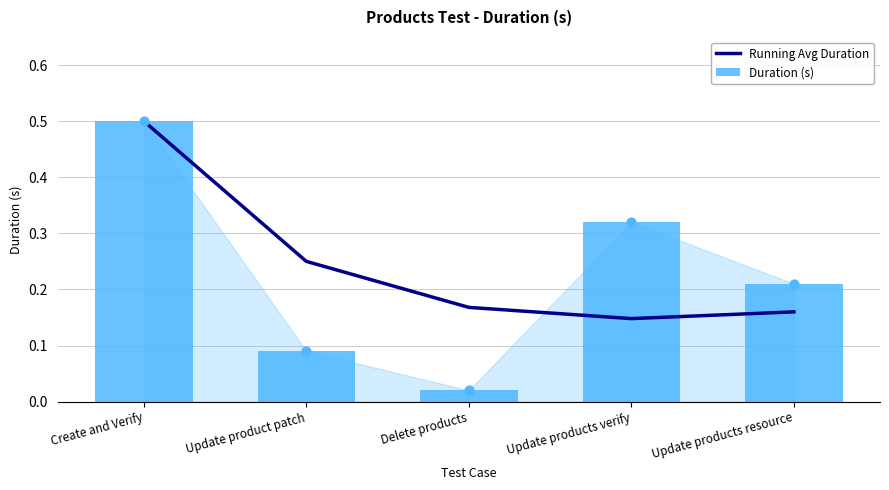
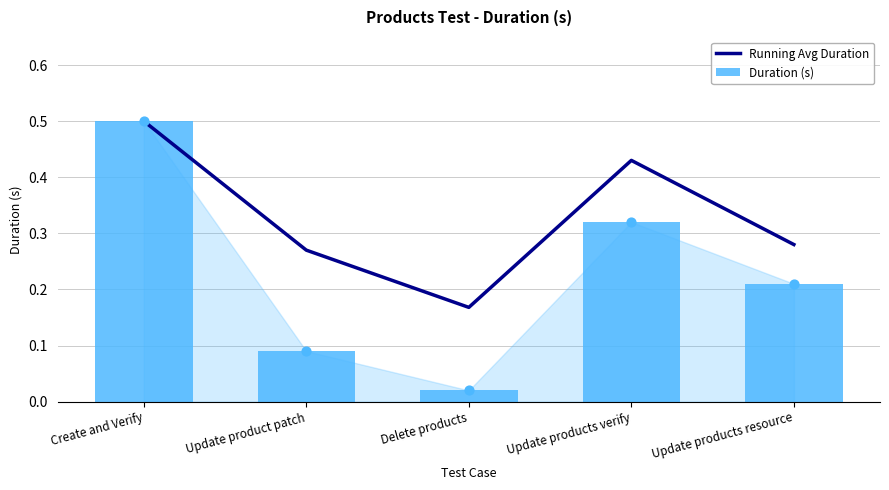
Running Avg Duration, Update product patch: 0.25 -> 0.27
Running Avg Duration, Update products verify: 0.15 -> 0.43
Running Avg Duration, Update products resource: 0.16 -> 0.28
